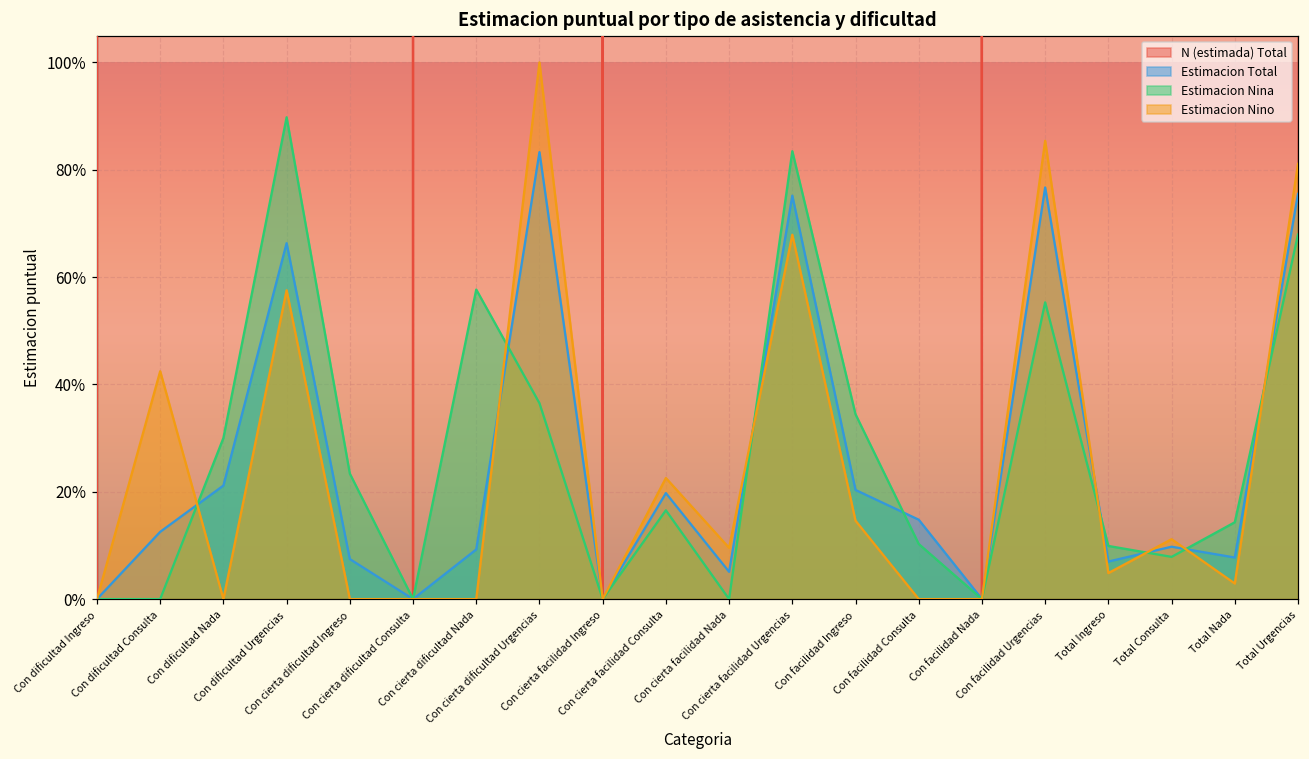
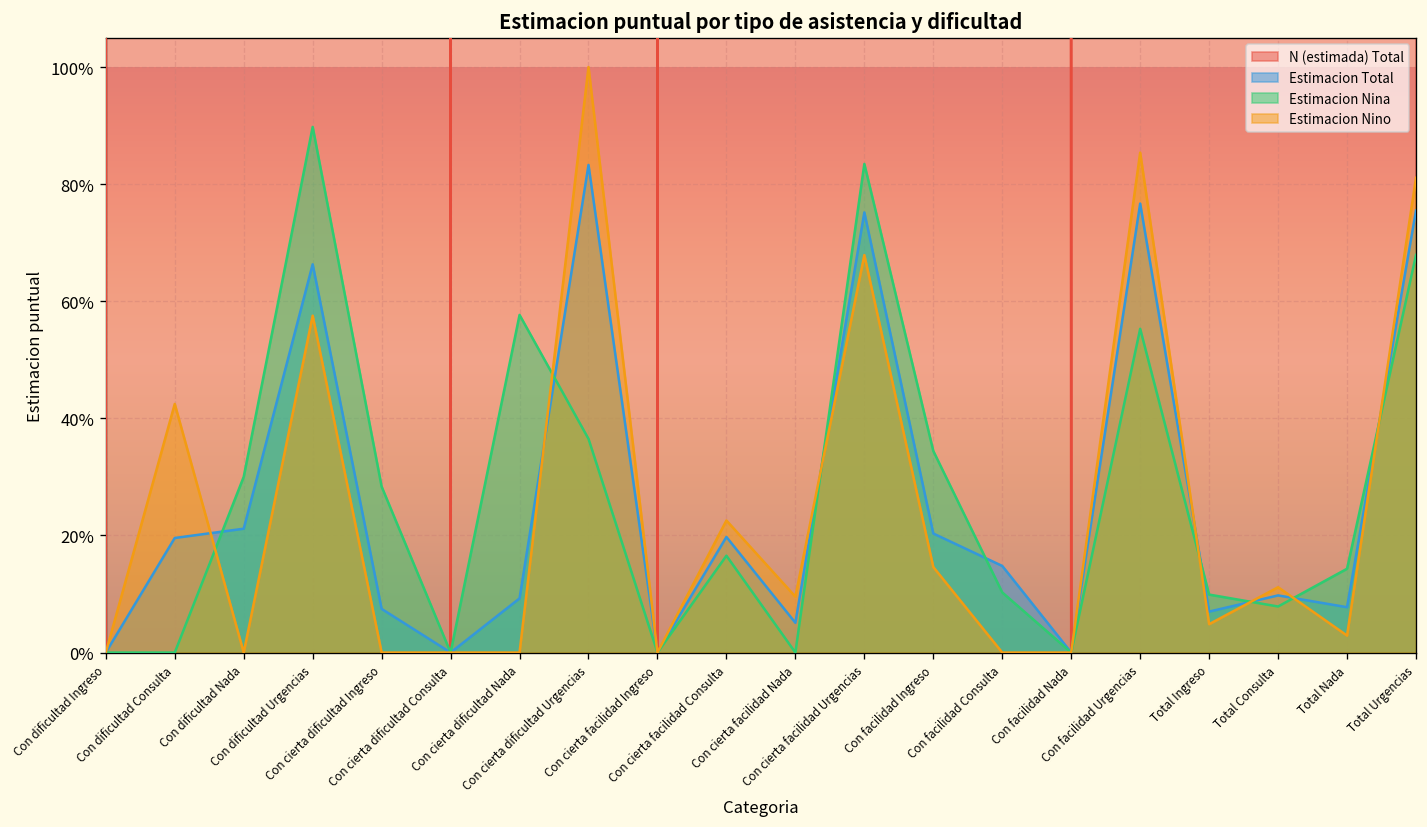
Estimacion Total, Con dificultad Consulta: 13% -> 20%
Estimacion Nina, Con cierta dificultad Ingreso: 23% -> 28%
